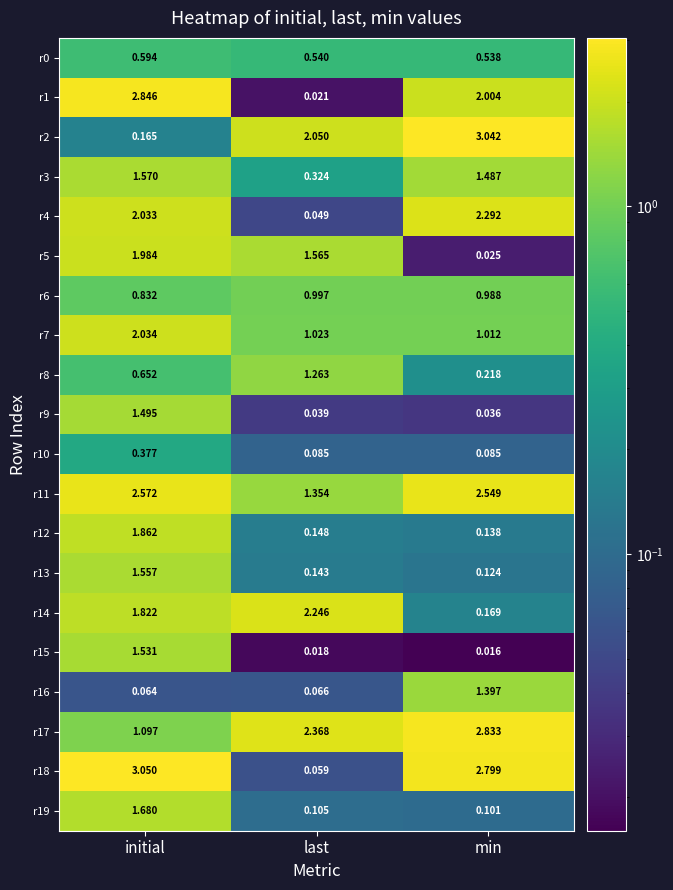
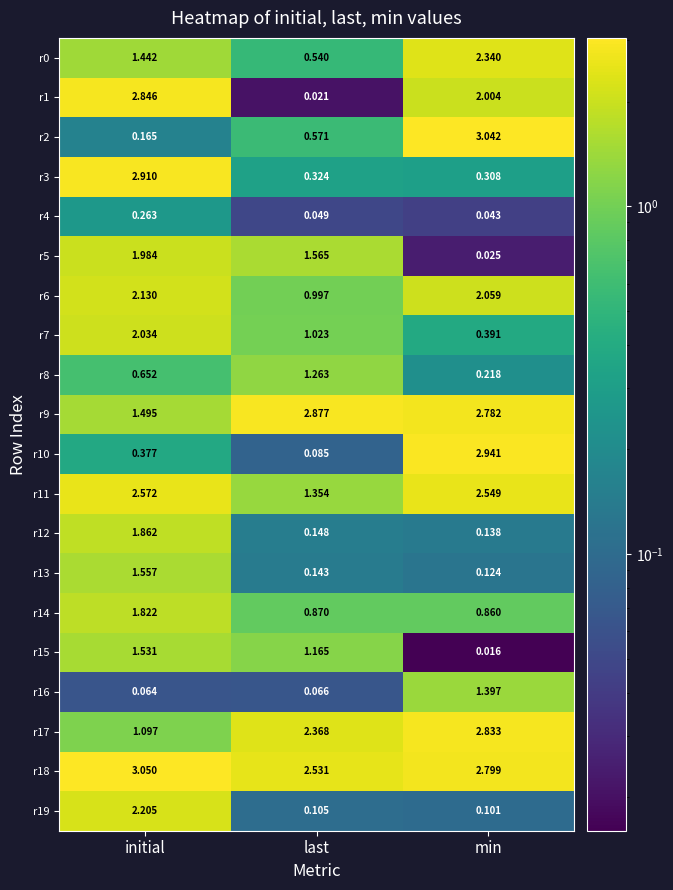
r0, initial: 0.594 -> 1.442
r0, min: 0.538 -> 2.340
r2, last: 2.050 -> 0.571
r3, initial: 1.570 -> 2.910
r3, min: 1.487 -> 0.308
r4, initial: 2.033 -> 0.263
r4, min: 2.292 -> 0.043
r6, initial: 0.832 -> 2.130
r6, min: 0.988 -> 2.059
r7, min: 1.012 -> 0.391
r9, last: 0.039 -> 2.877
r9, min: 0.036 -> 2.782
r10, min: 0.085 -> 2.941
r14, last: 2.246 -> 0.870
r14, min: 0.169 -> 0.860
r15, last: 0.018 -> 1.165
r18, last: 0.059 -> 2.531
r19, initial: 1.680 -> 2.205
